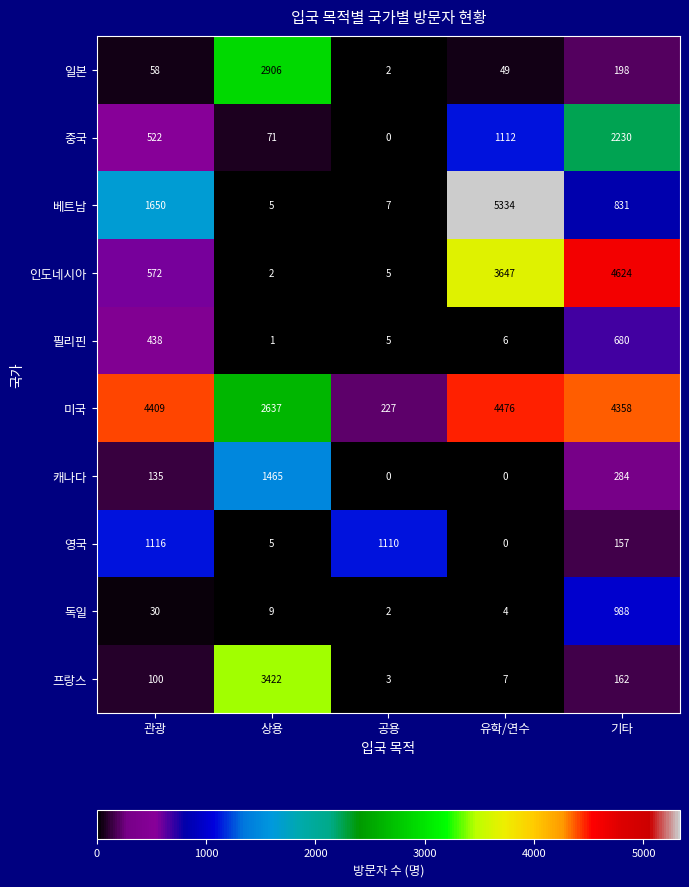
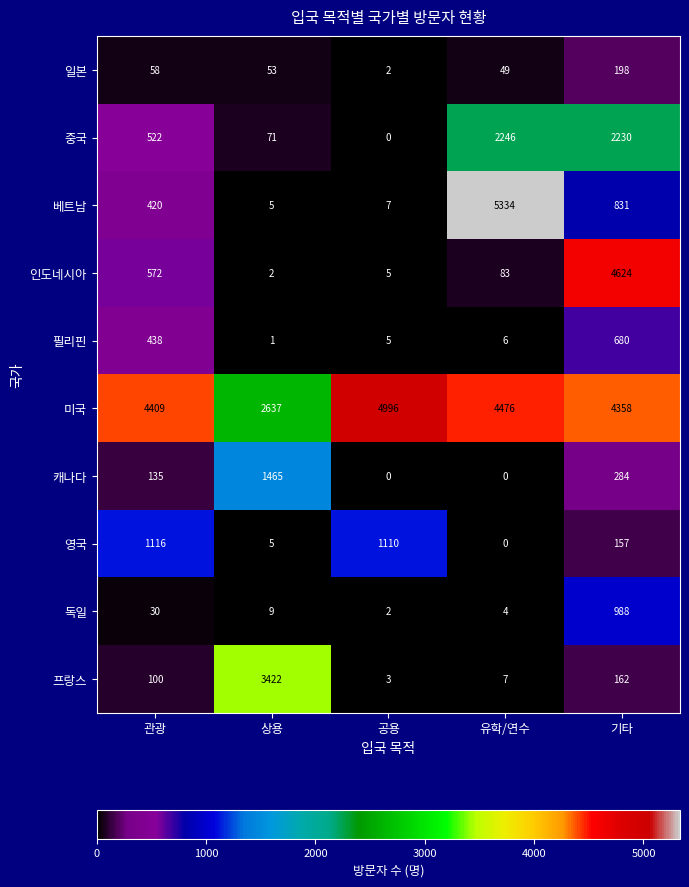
일본, 상용: 2906 -> 53
중국, 유학/연수: 1112 -> 2246
베트남, 관광: 1650 -> 420
인도네시아, 유학/연수: 3647 -> 83
미국, 공용: 227 -> 4996
